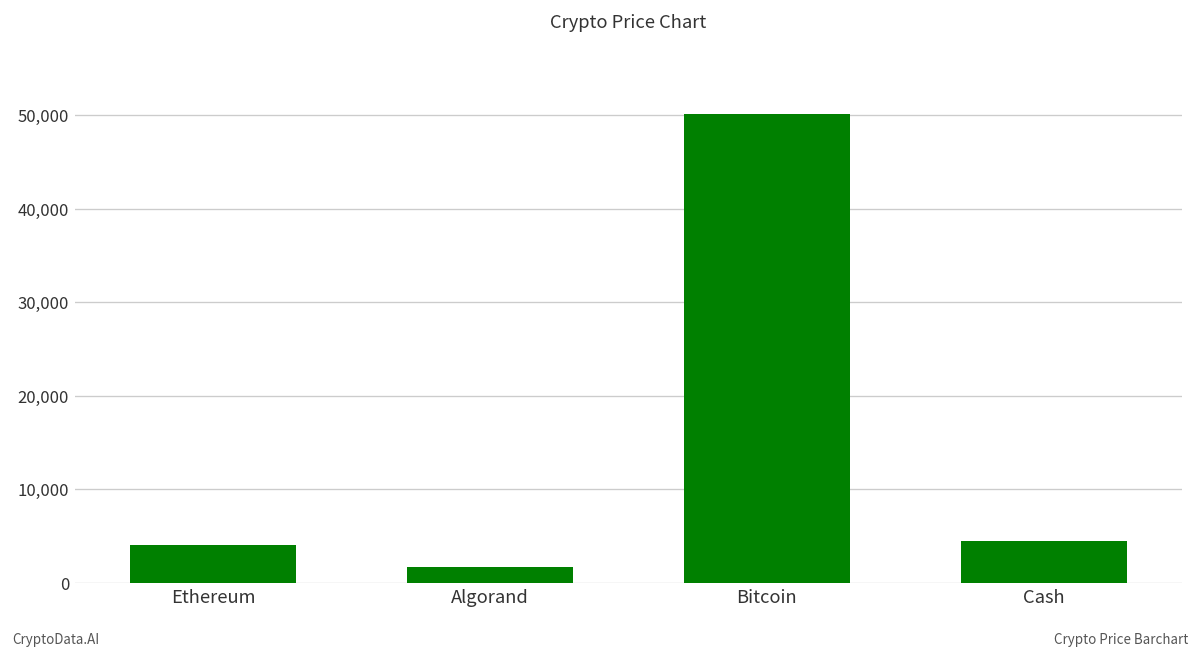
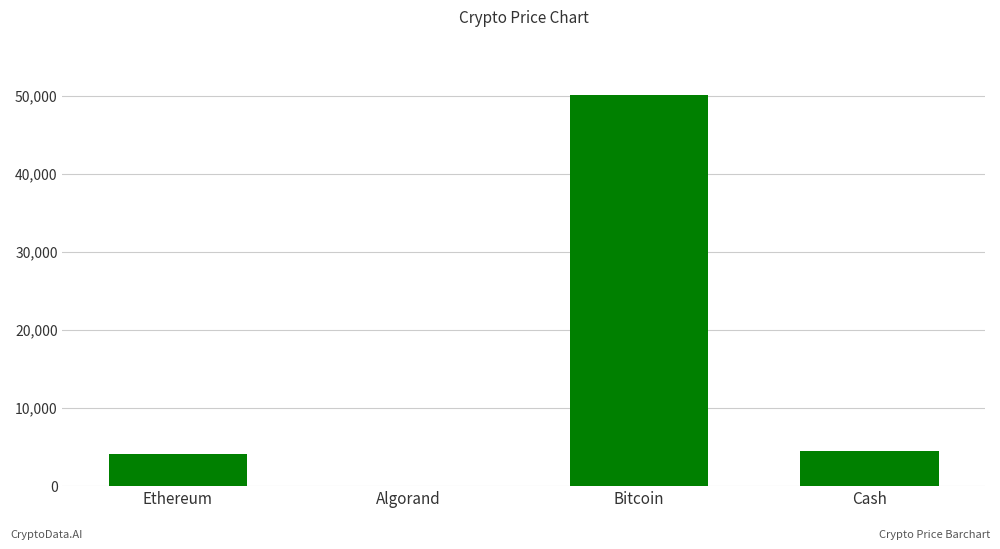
Algorand: 2,000 -> 0
